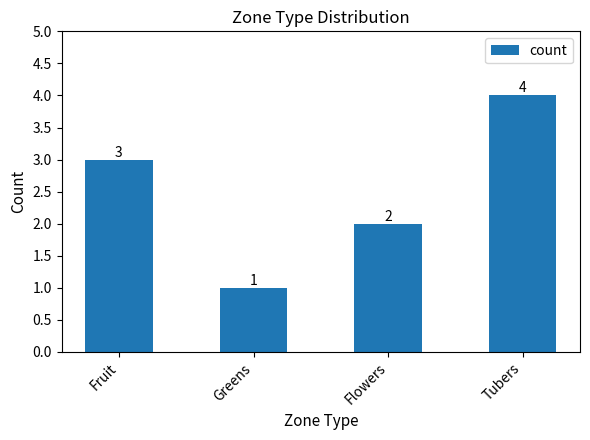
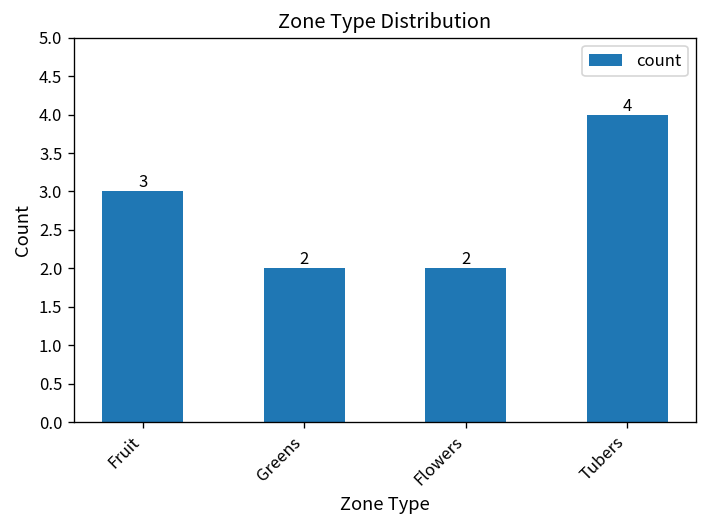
Greens: 1 -> 2
